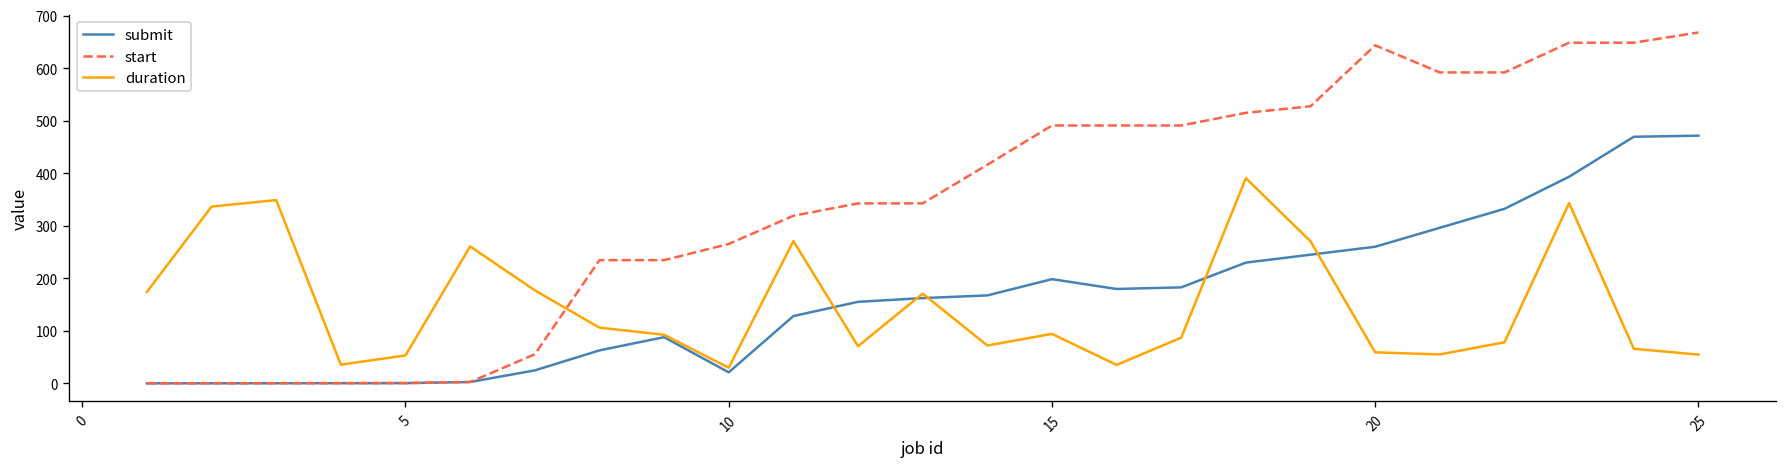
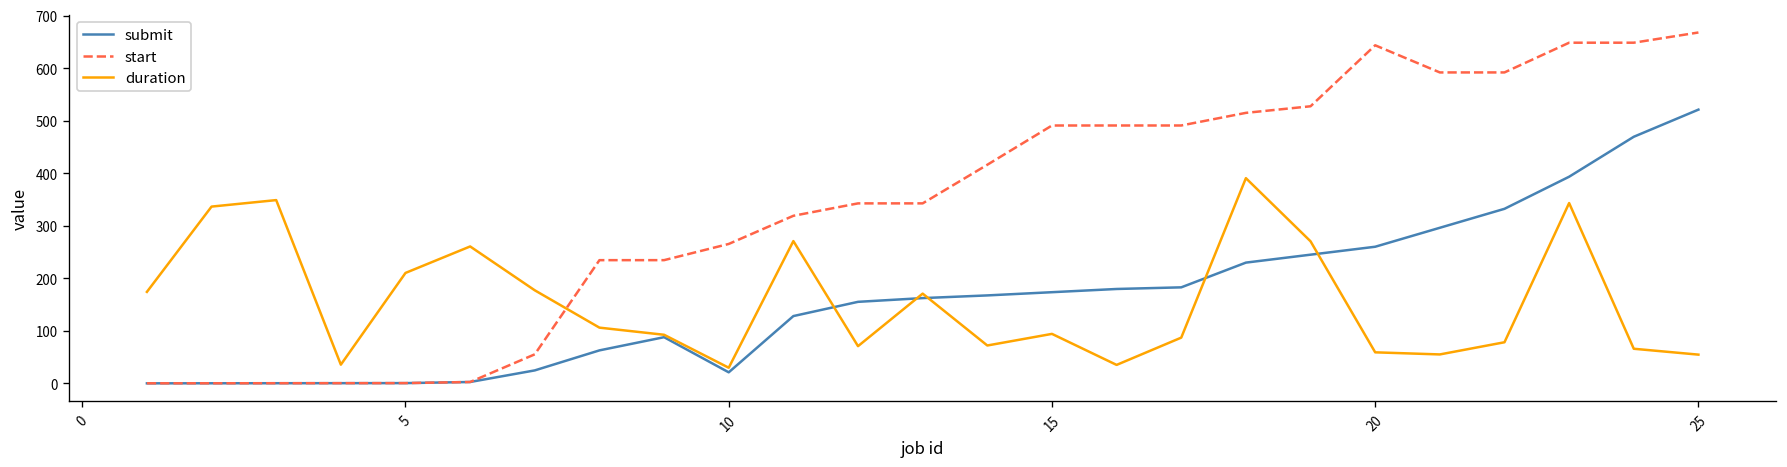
duration, 5: 50 -> 210
submit, 15: 200 -> 170
submit, 25: 470 -> 520
